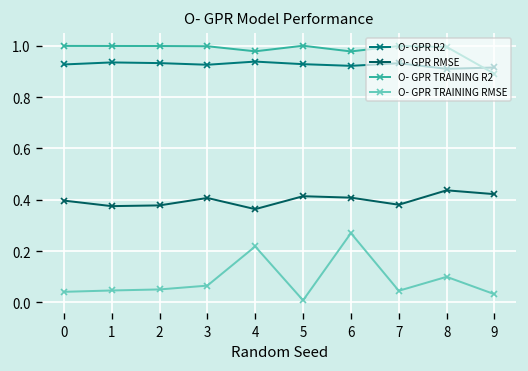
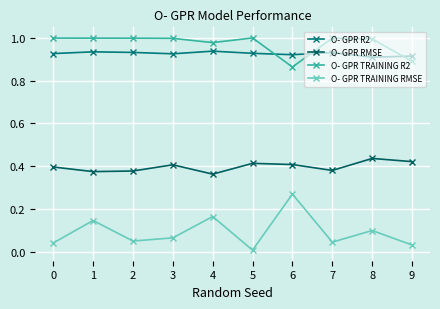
O- GPR TRAINING RMSE, 1: 0.05 -> 0.15
O- GPR TRAINING RMSE, 4: 0.22 -> 0.16
O- GPR TRAINING R2, 6: 0.98 -> 0.86
